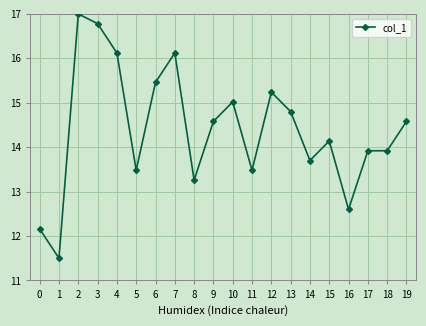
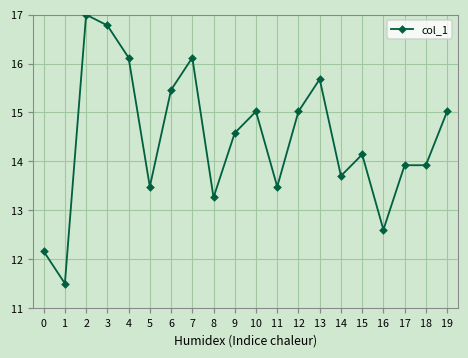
12: 15.2 -> 15.0
13: 14.8 -> 15.7
19: 14.6 -> 15.0
